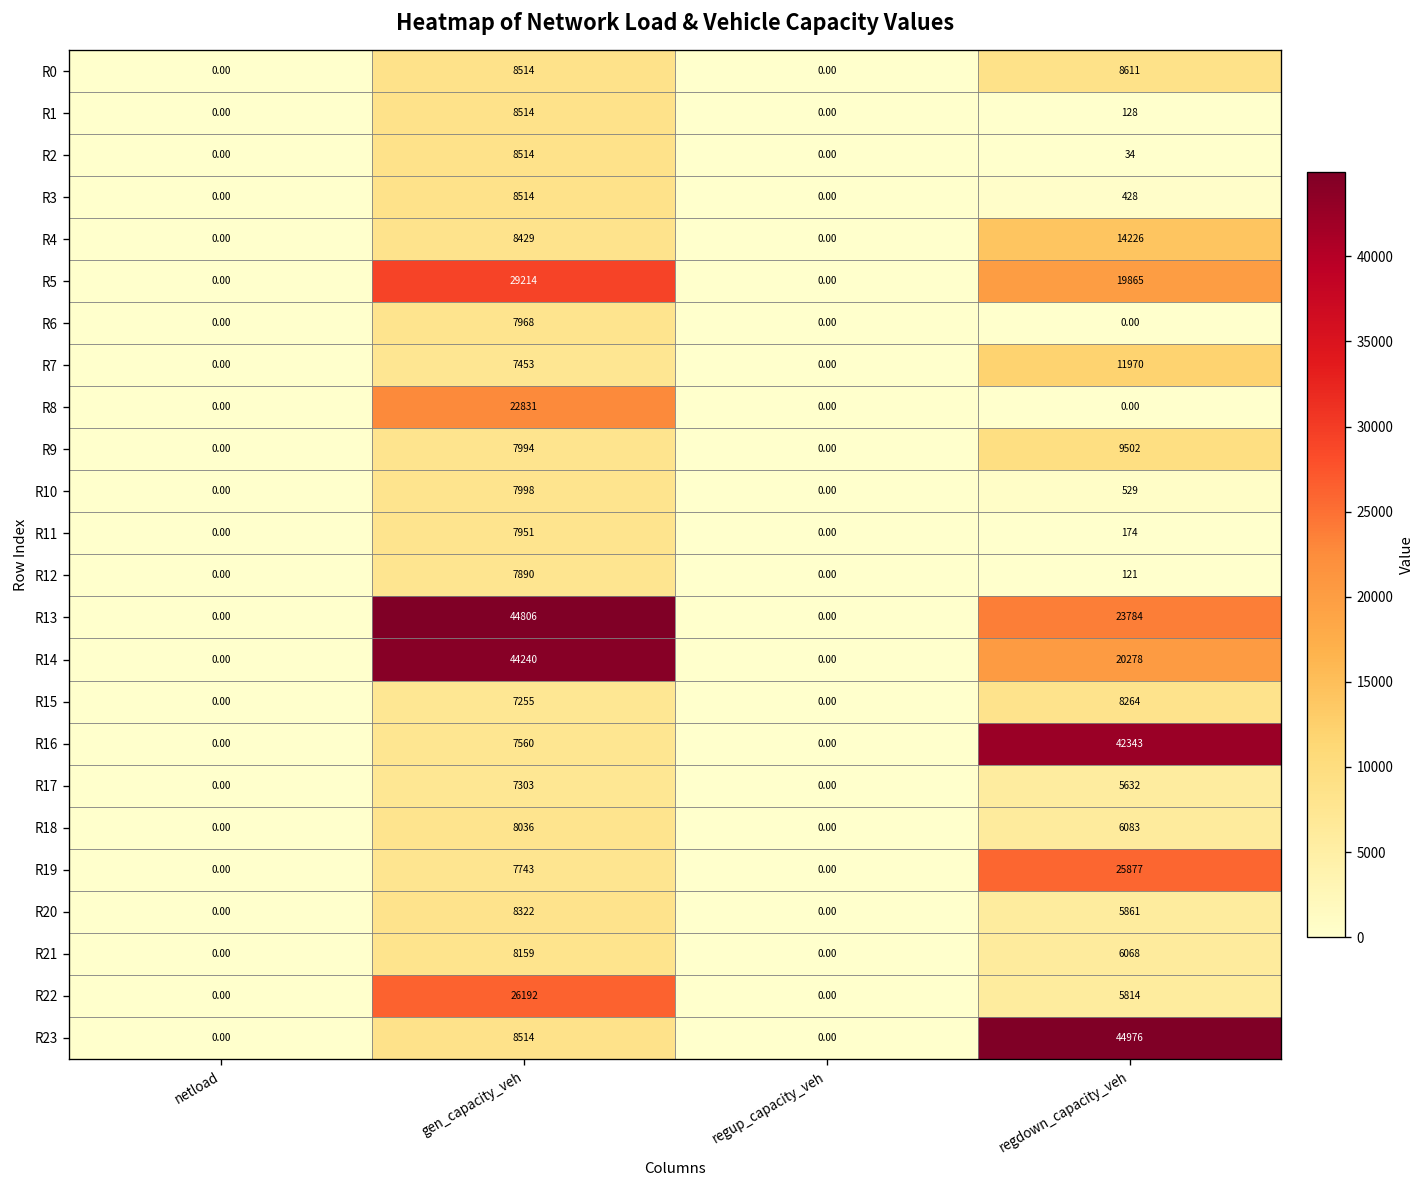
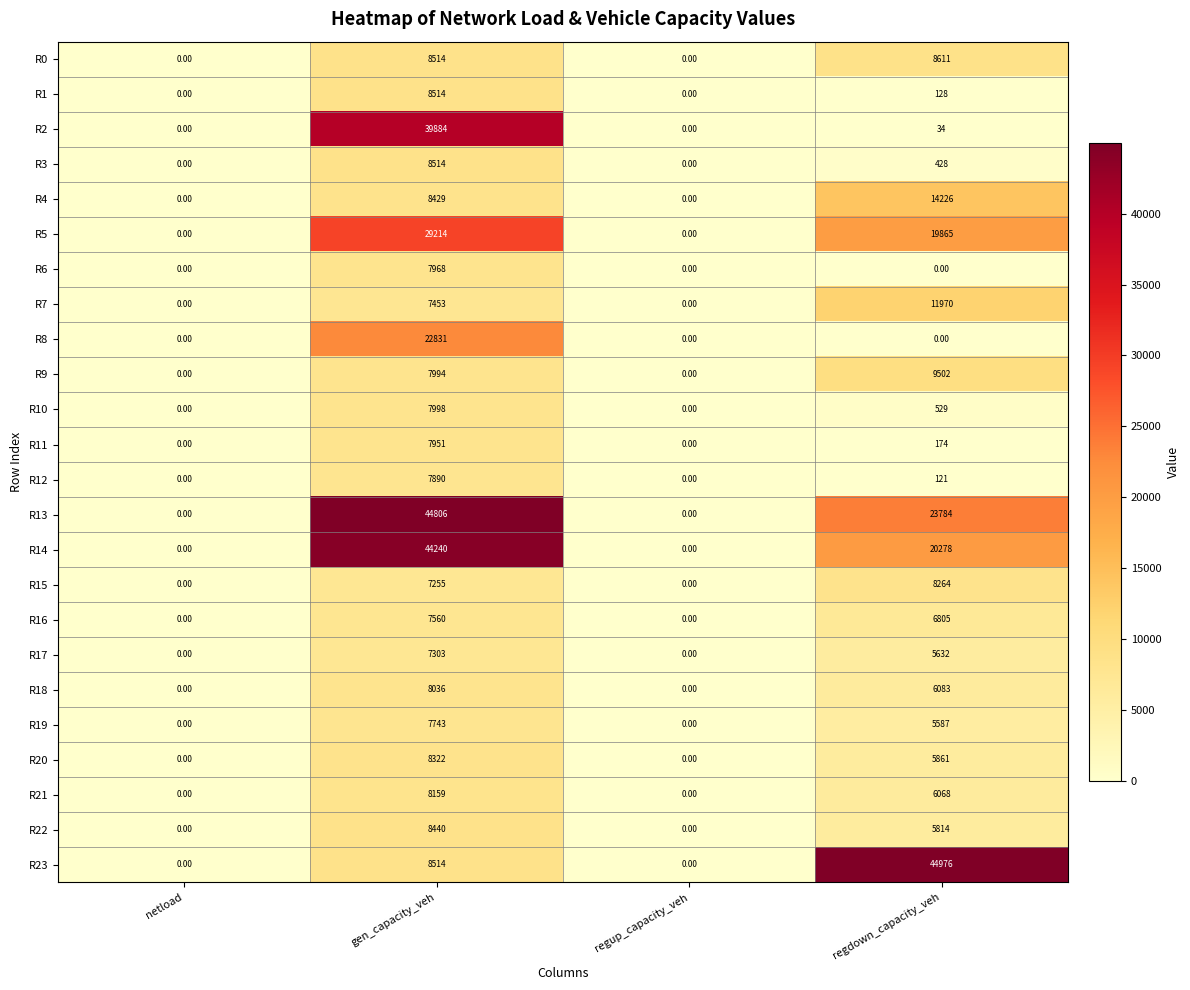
R2, gen_capacity_veh: 8514 -> 39884
R16, regdown_capacity_veh: 42343 -> 6805
R19, regdown_capacity_veh: 25877 -> 5587
R22, gen_capacity_veh: 26192 -> 8440
